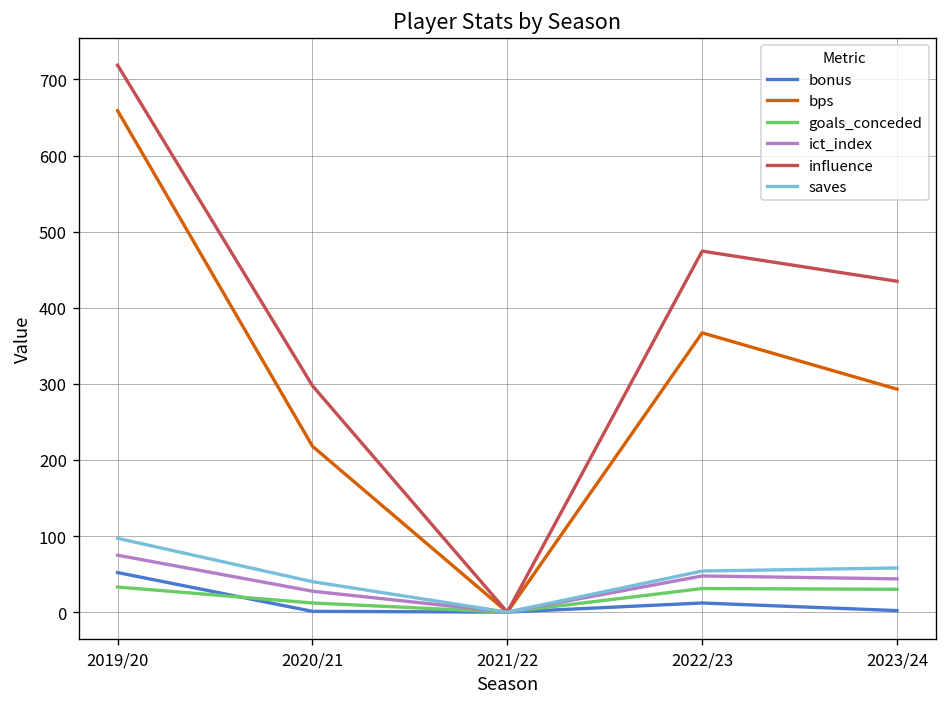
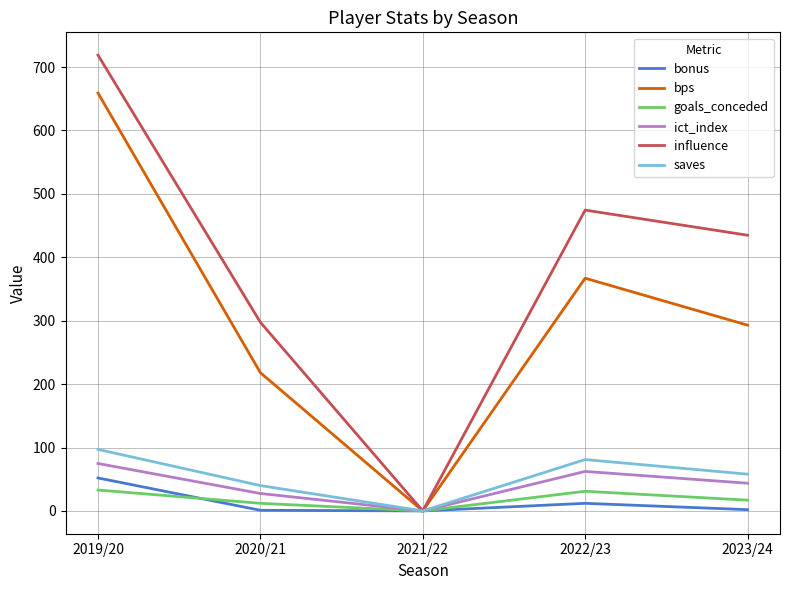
ict_index, 2022/23: 50 -> 60
saves, 2022/23: 50 -> 80
goals_conceded, 2023/24: 30 -> 20
